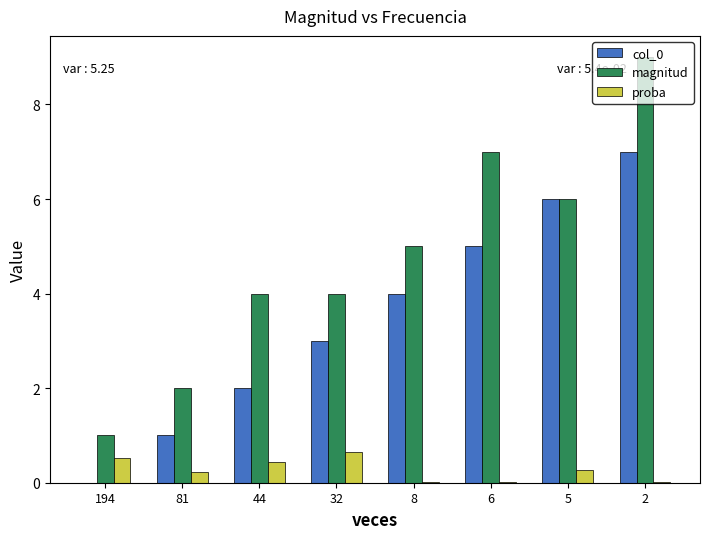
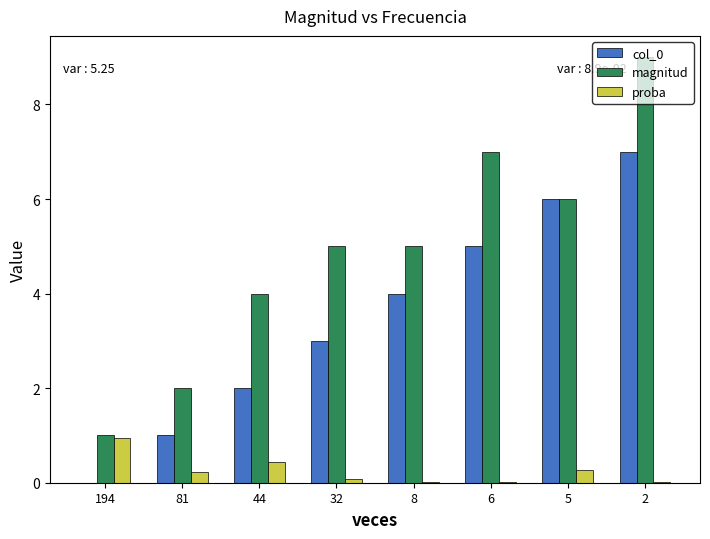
proba, 194: 0.5 -> 0.9
magnitud, 32: 4 -> 5
proba, 32: 0.7 -> 0.1
